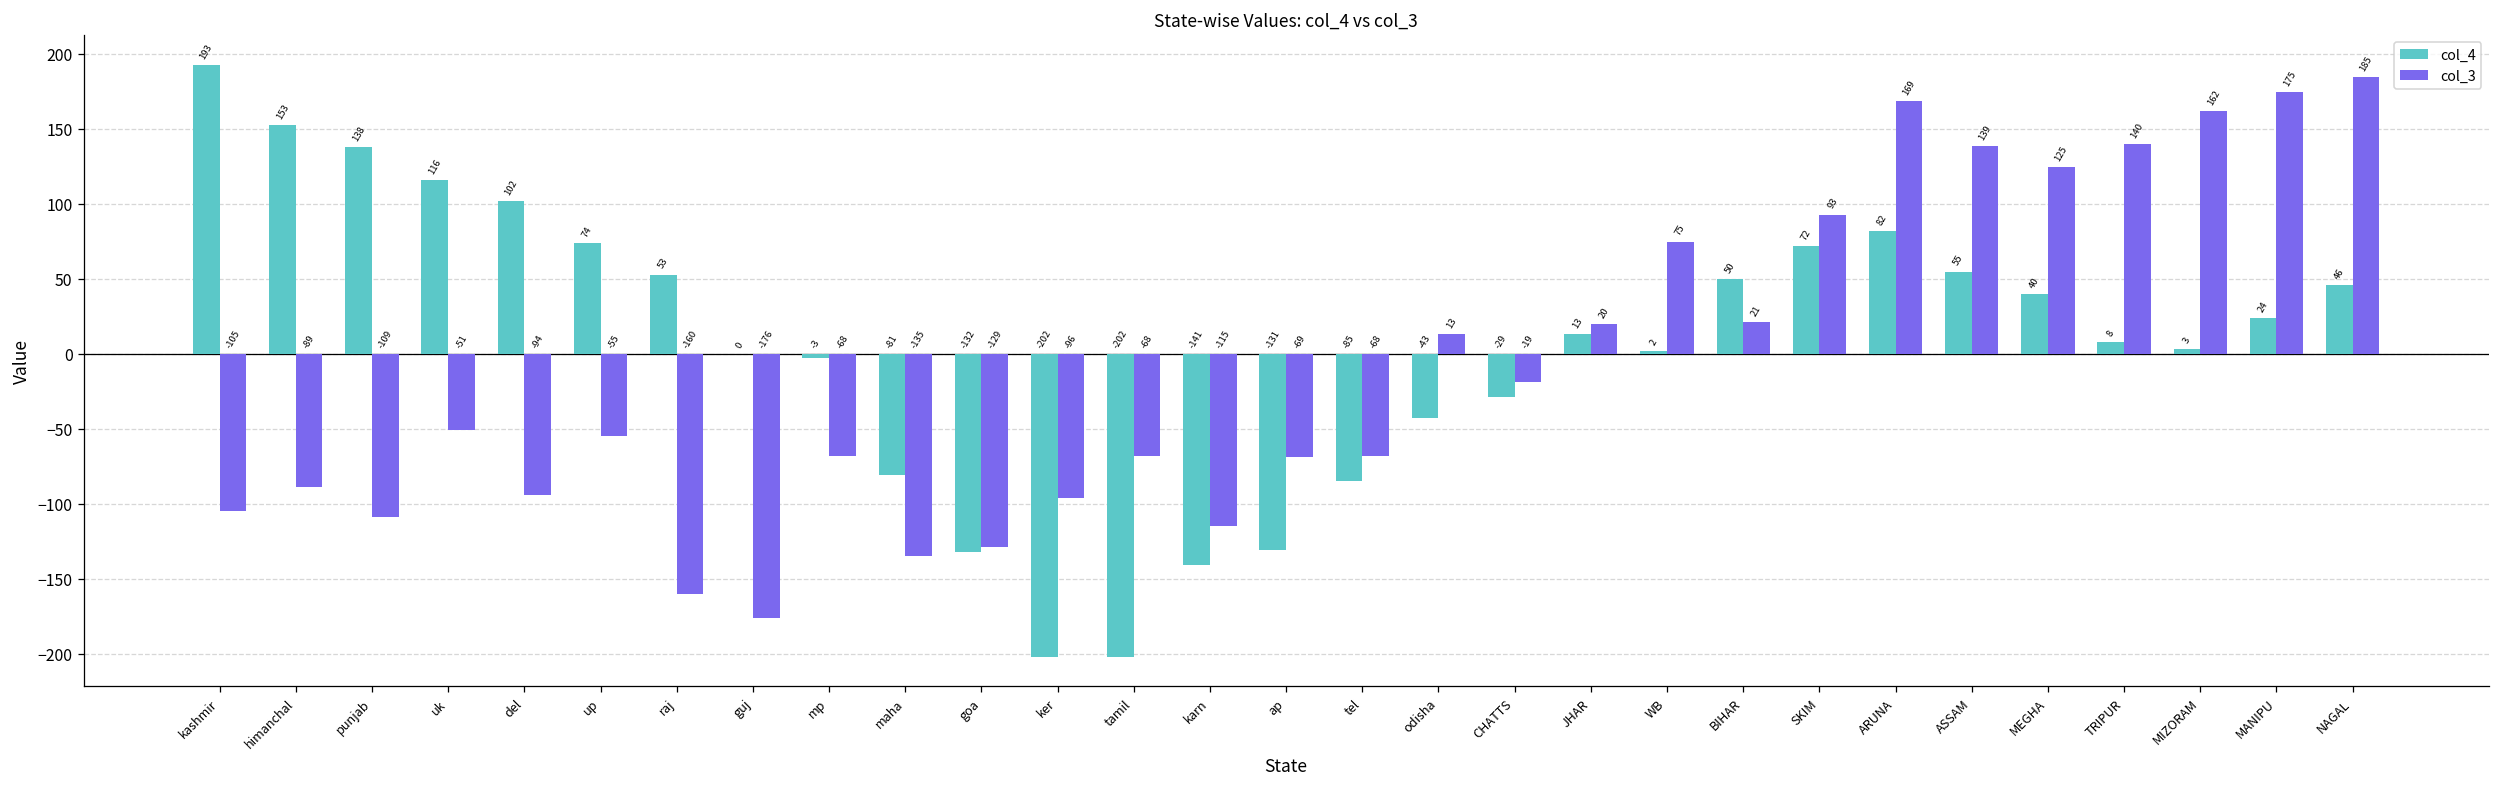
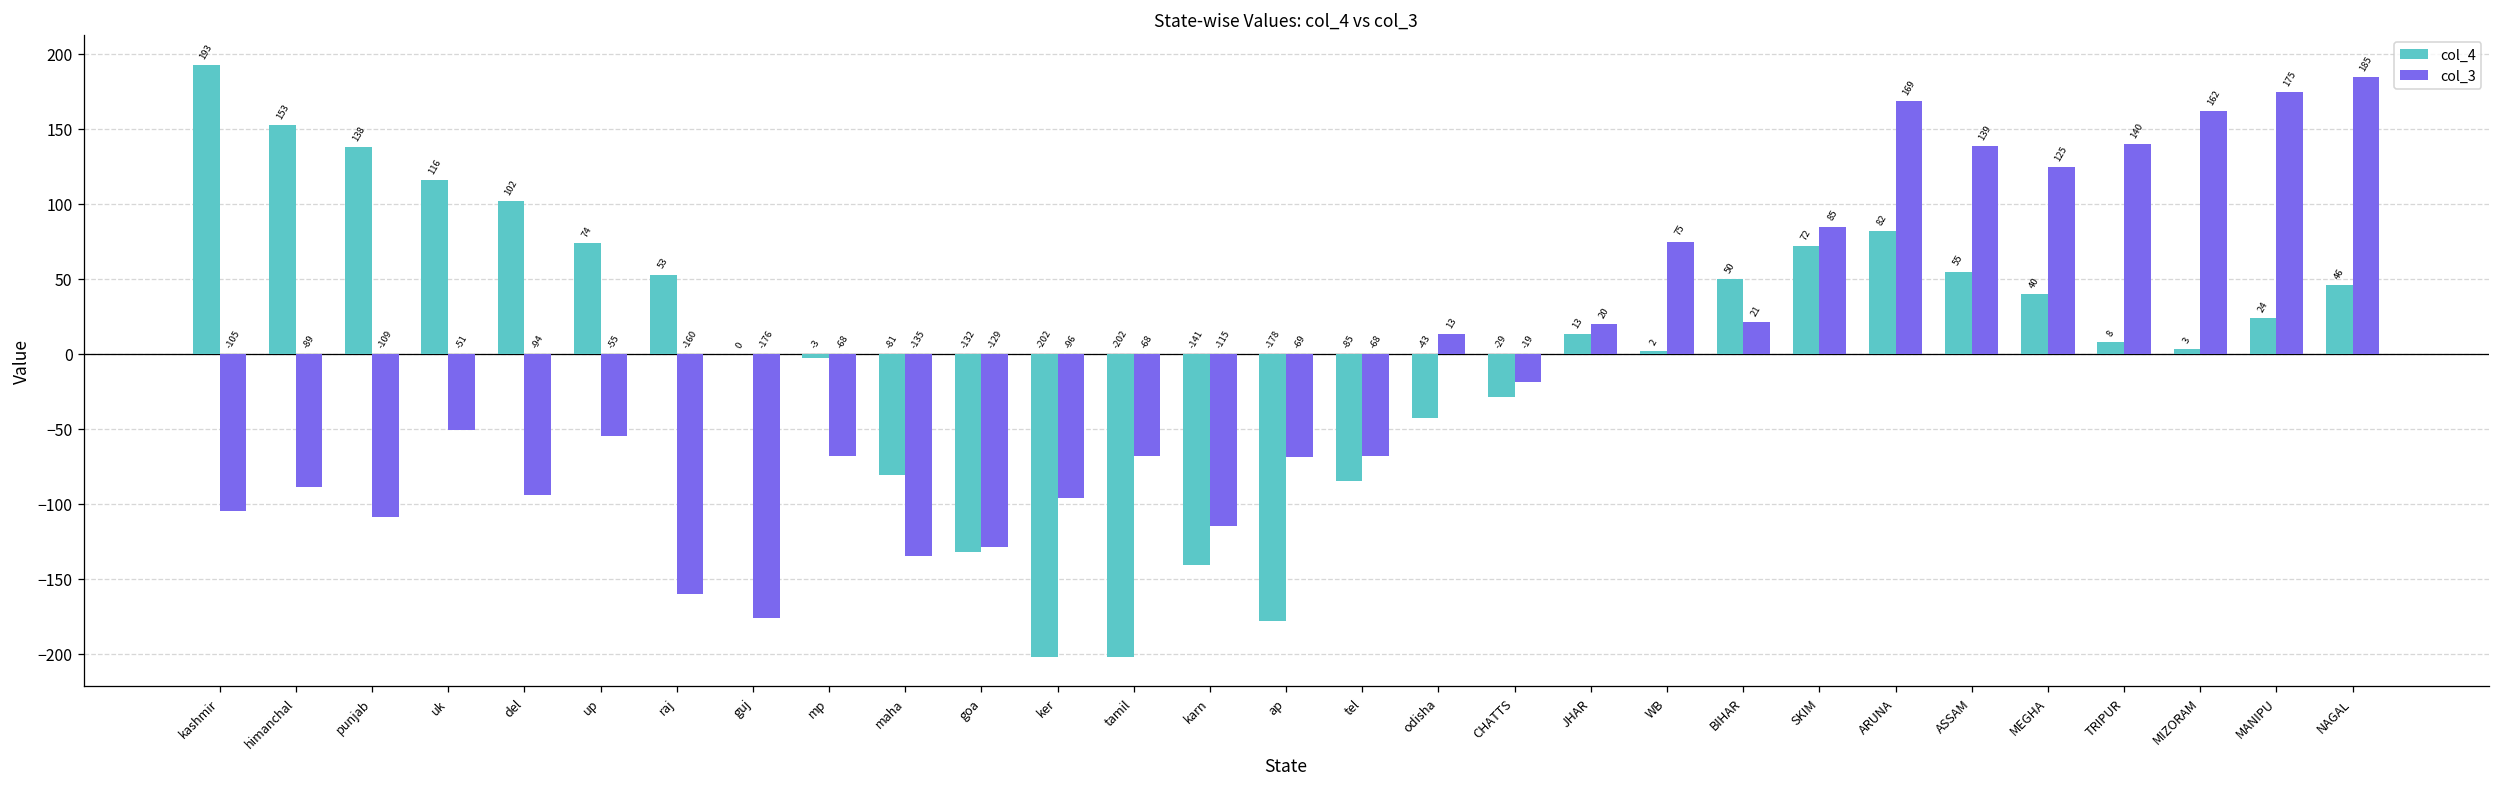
col_4, ap: -131 -> -178
col_3, SKIM: 93 -> 85
